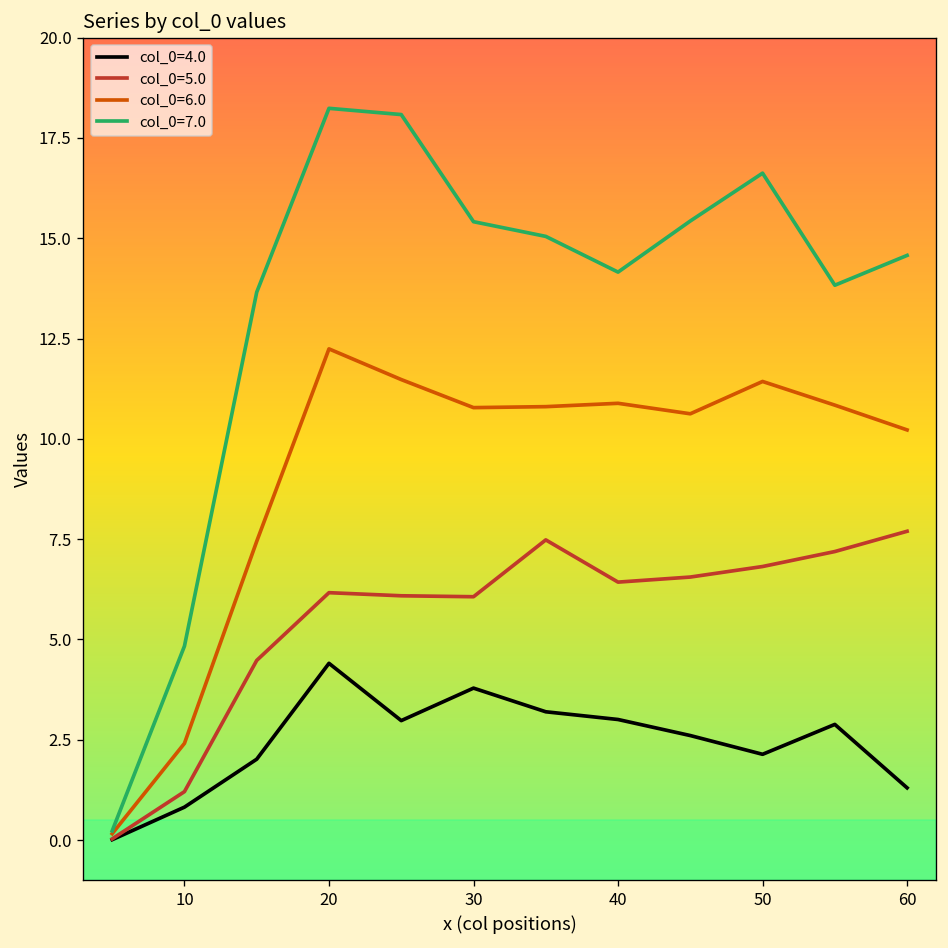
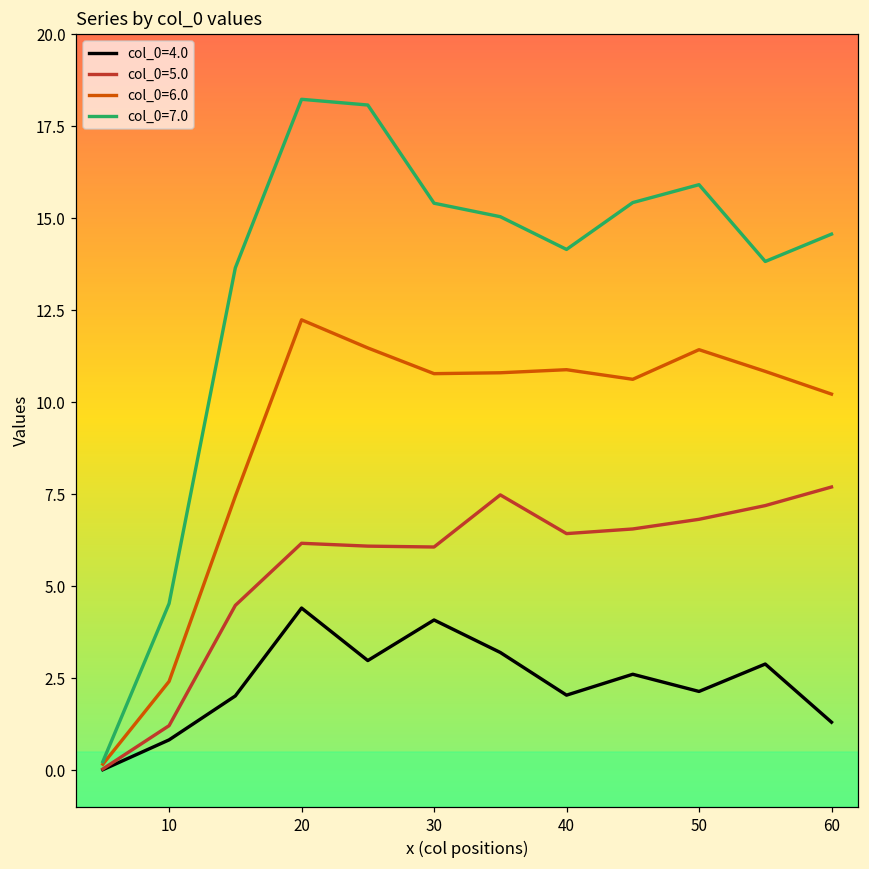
col_0=7.0, 10: 4.8 -> 4.5
col_0=4.0, 30: 3.8 -> 4.1
col_0=4.0, 40: 3.0 -> 2.0
col_0=7.0, 50: 16.6 -> 15.9
